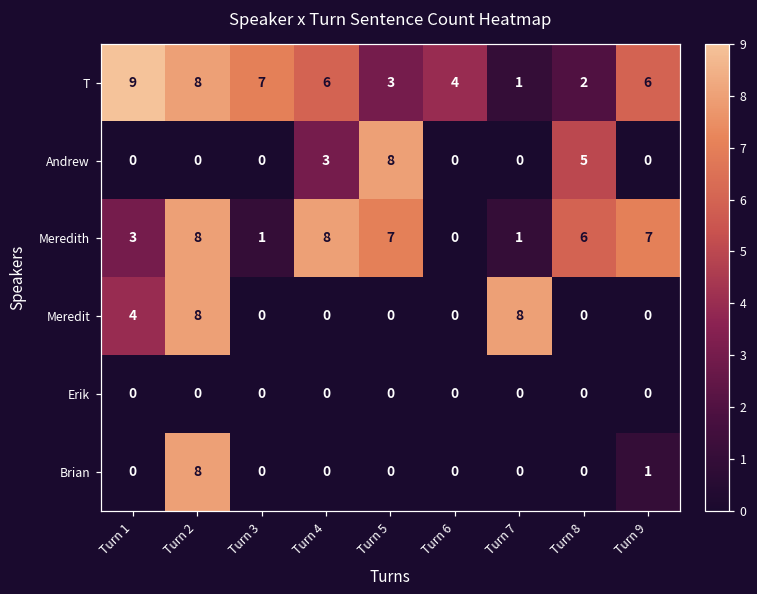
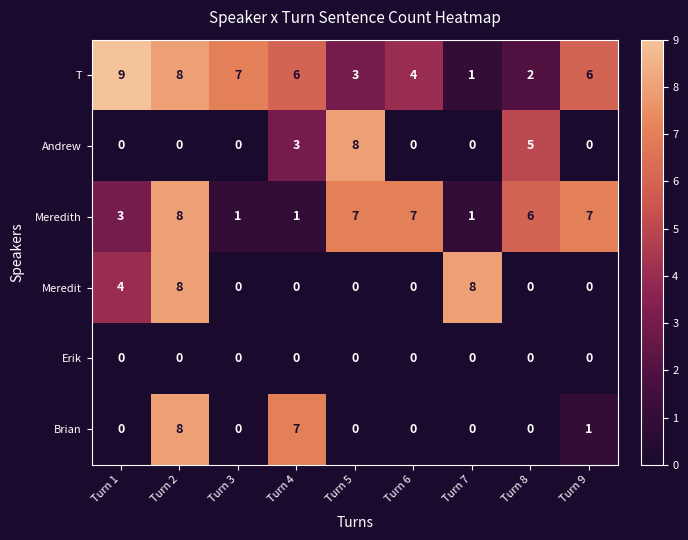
Meredith, Turn 4: 8 -> 1
Meredith, Turn 6: 0 -> 7
Brian, Turn 4: 0 -> 7
